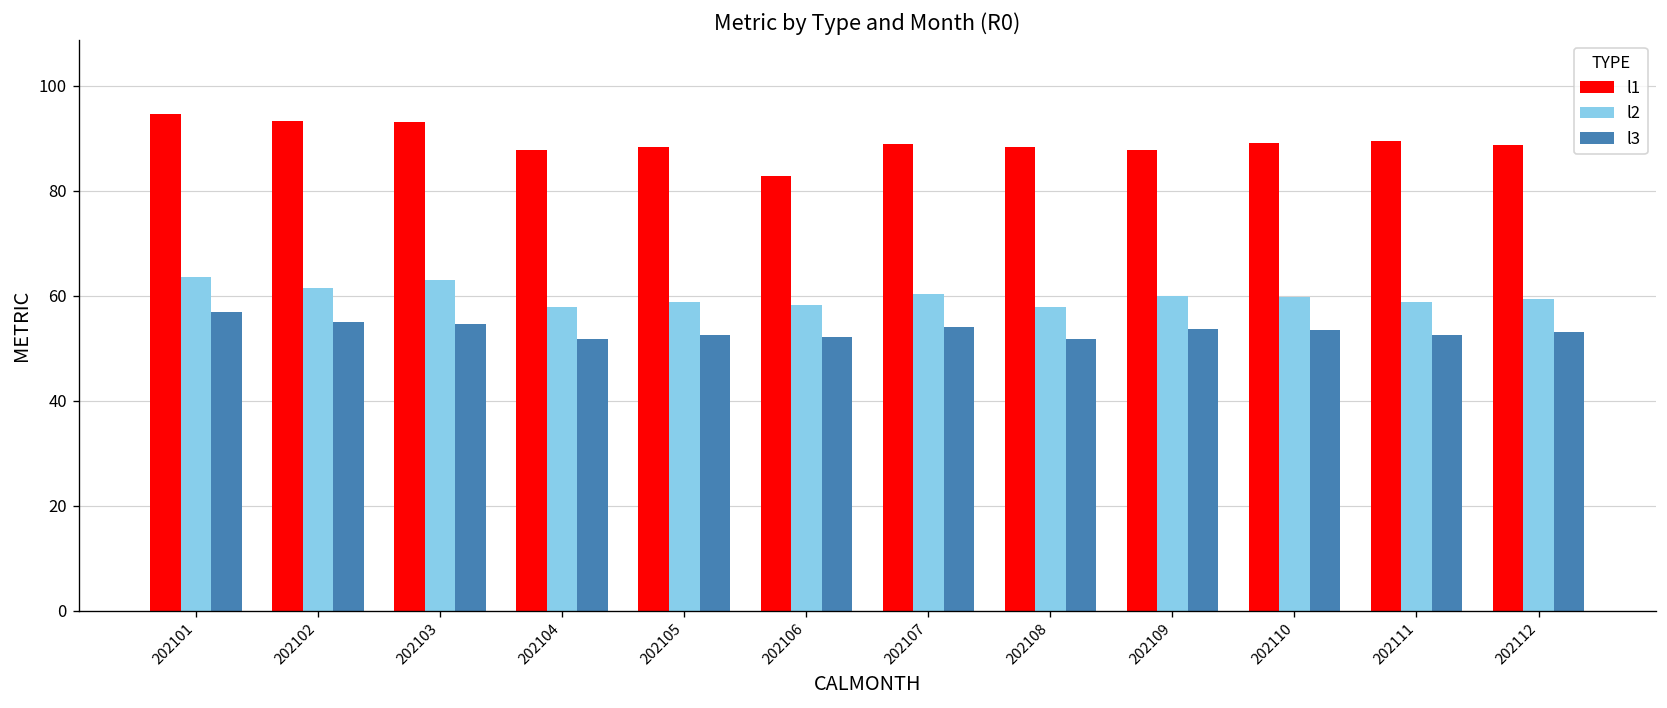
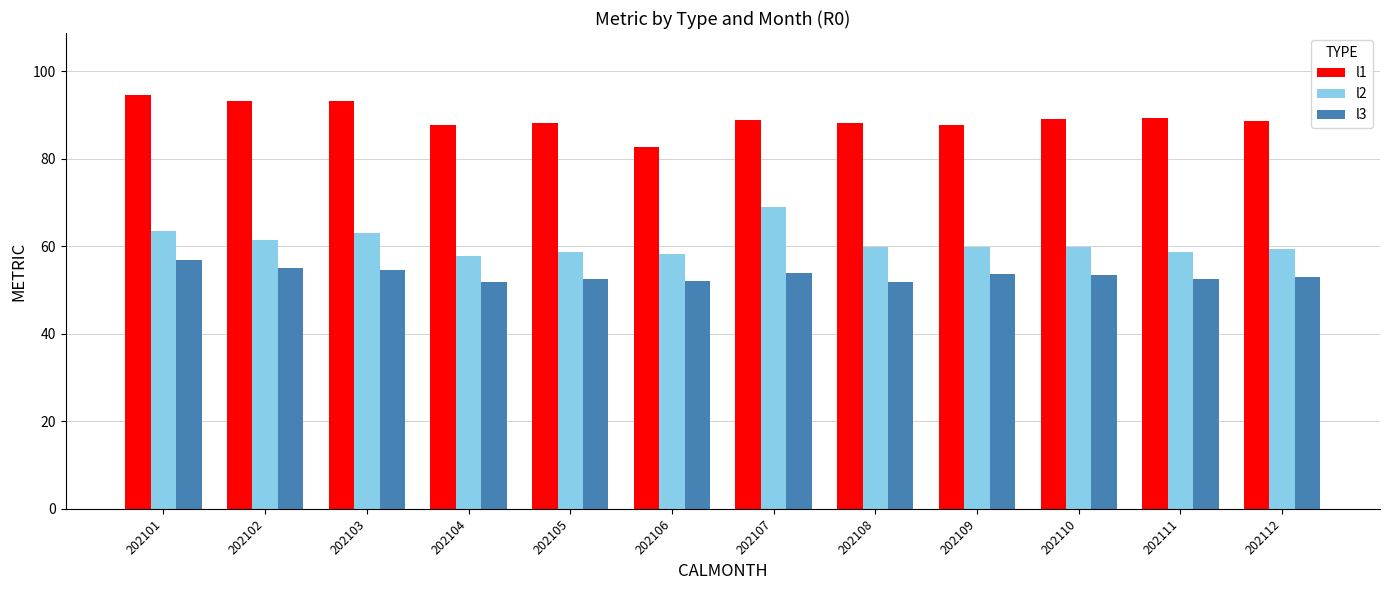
l2, 202107: 60 -> 69
l2, 202108: 58 -> 60
